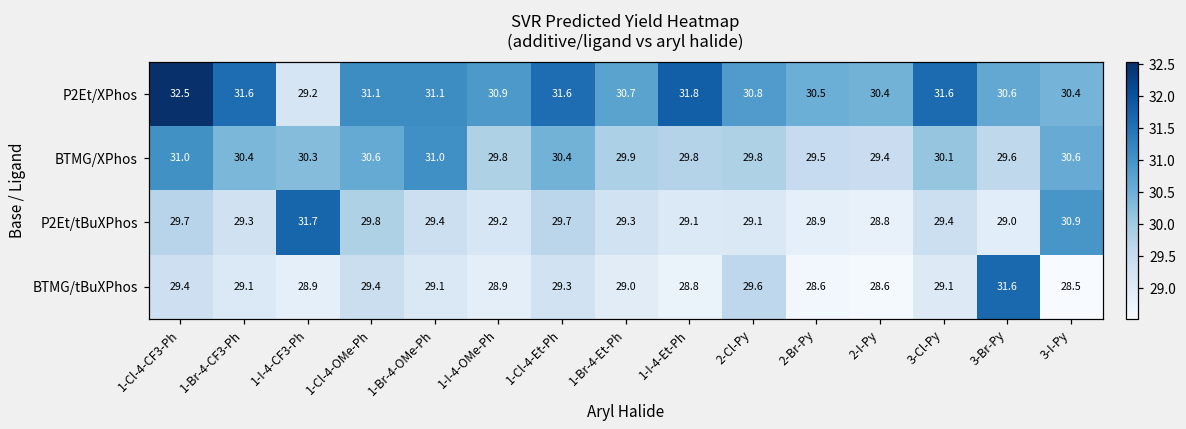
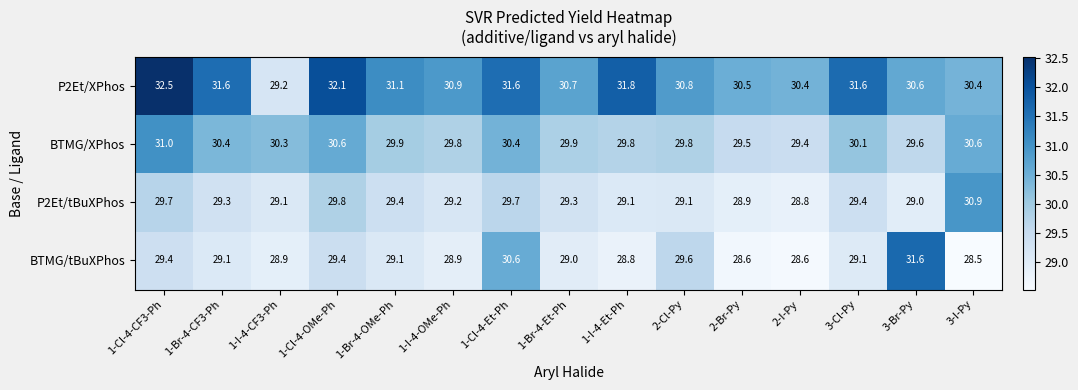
P2Et/XPhos, 1-Cl-4-OMe-Ph: 31.1 -> 32.1
BTMG/XPhos, 1-Br-4-OMe-Ph: 31.0 -> 29.9
P2Et/tBuXPhos, 1-I-4-CF3-Ph: 31.7 -> 29.1
BTMG/tBuXPhos, 1-Cl-4-Et-Ph: 29.3 -> 30.6
